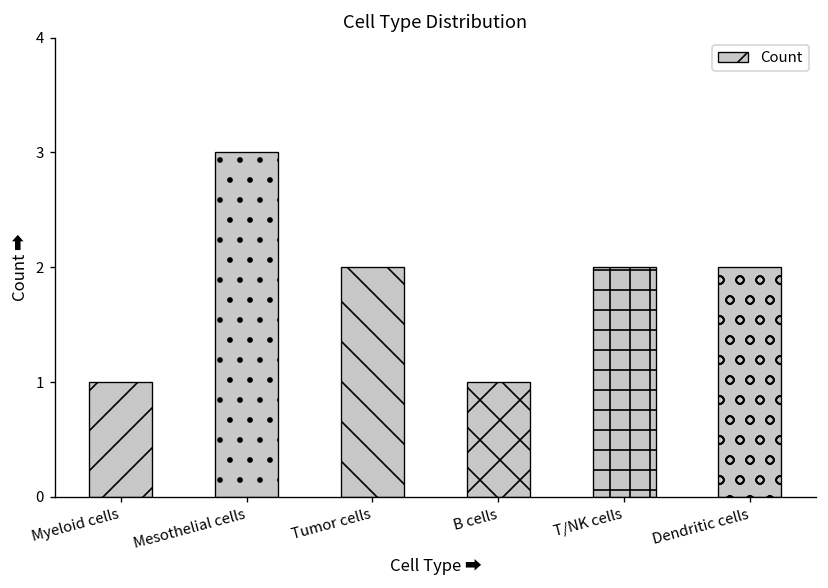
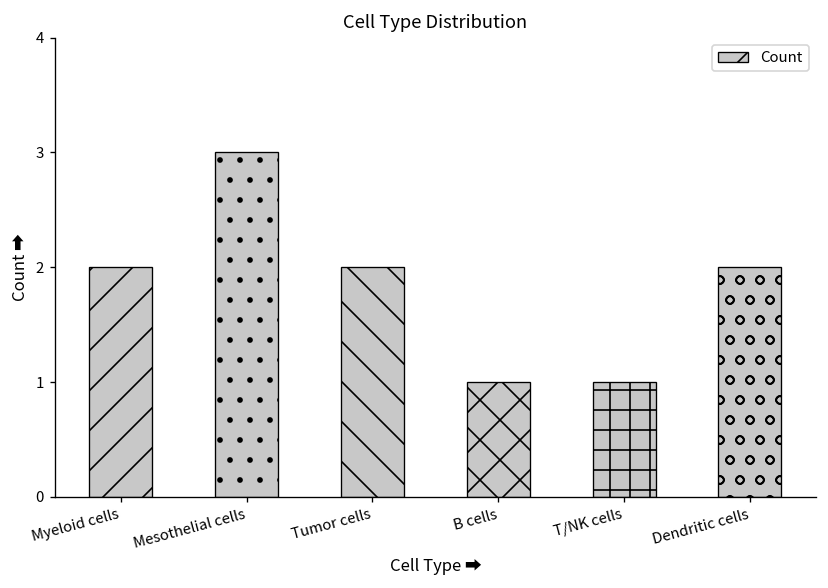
Myeloid cells: 1 -> 2
T/NK cells: 2 -> 1
